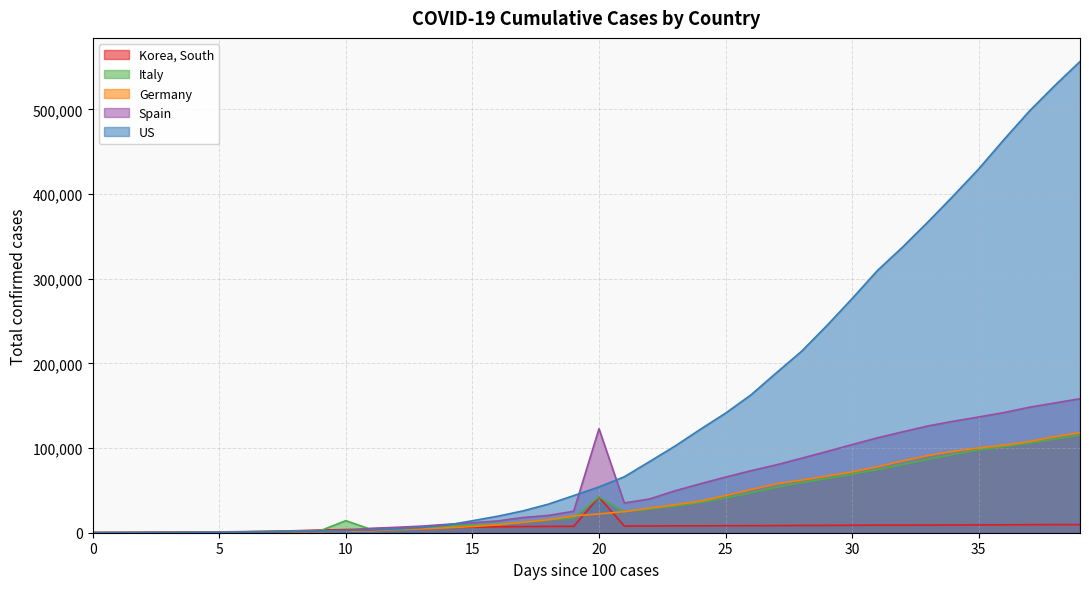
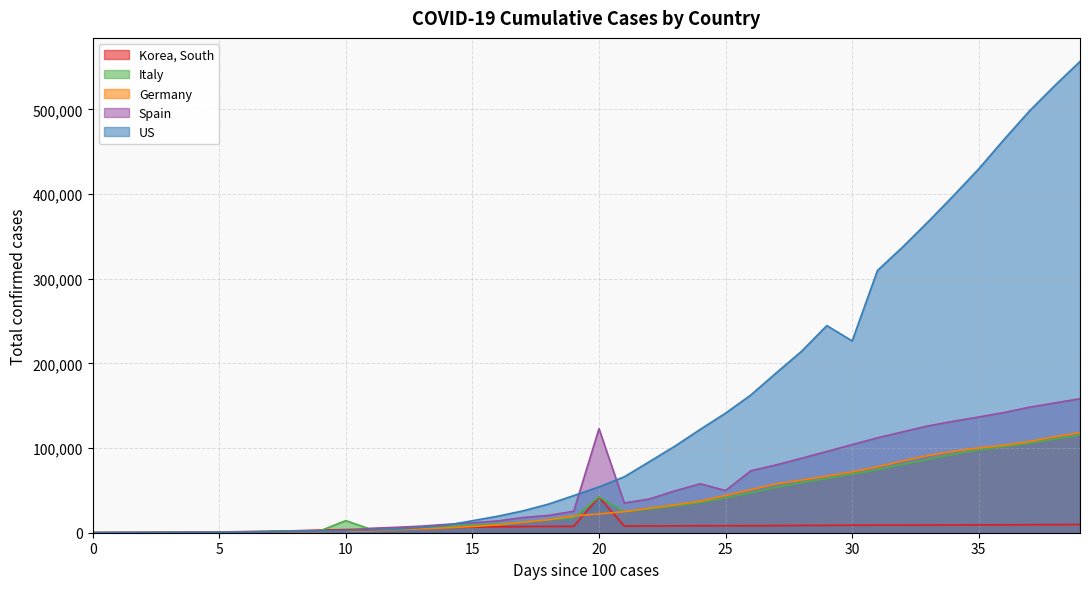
Spain, 25: 70,000 -> 50,000
US, 30: 280,000 -> 230,000
